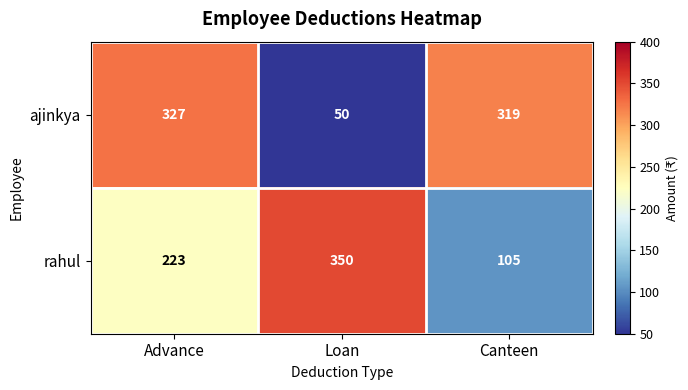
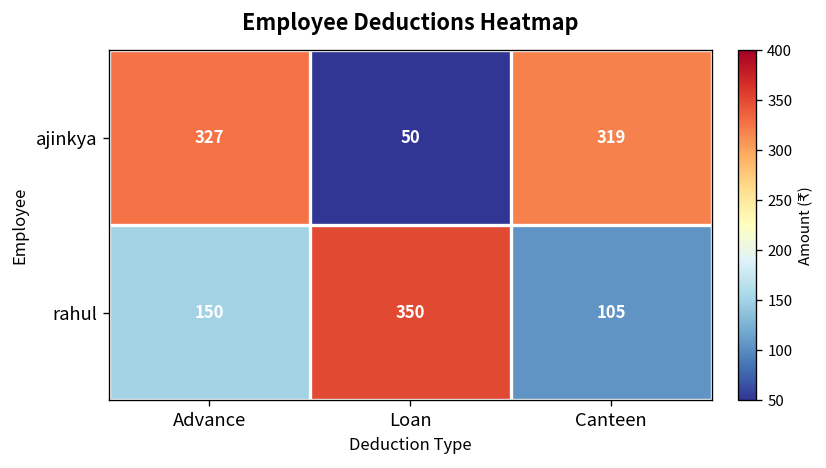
rahul, Advance: 223 -> 150
